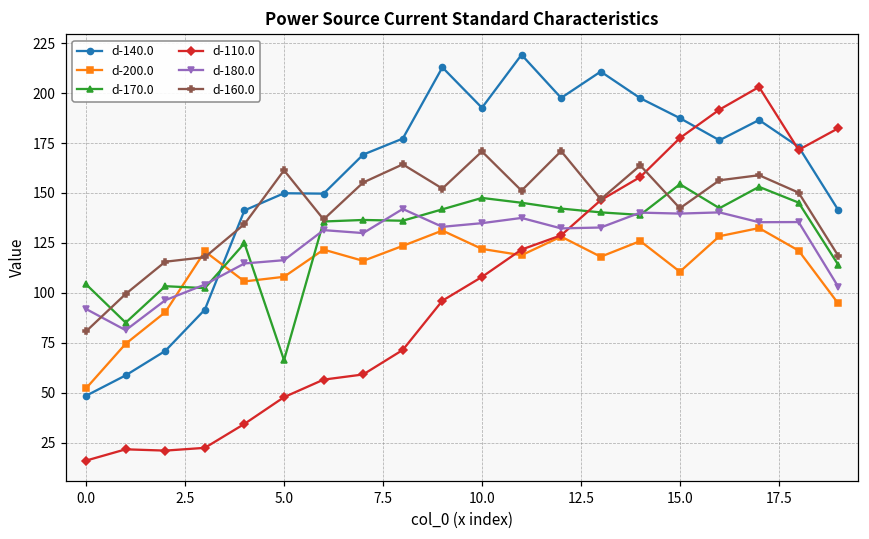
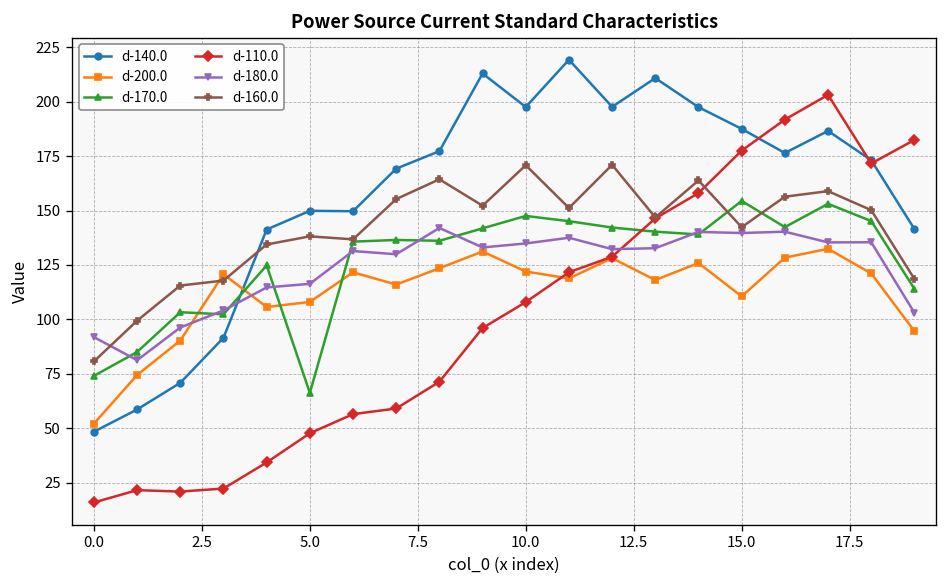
d-170.0, 0.0: 104 -> 74
d-160.0, 5.0: 161 -> 138
d-140.0, 10.0: 193 -> 198
